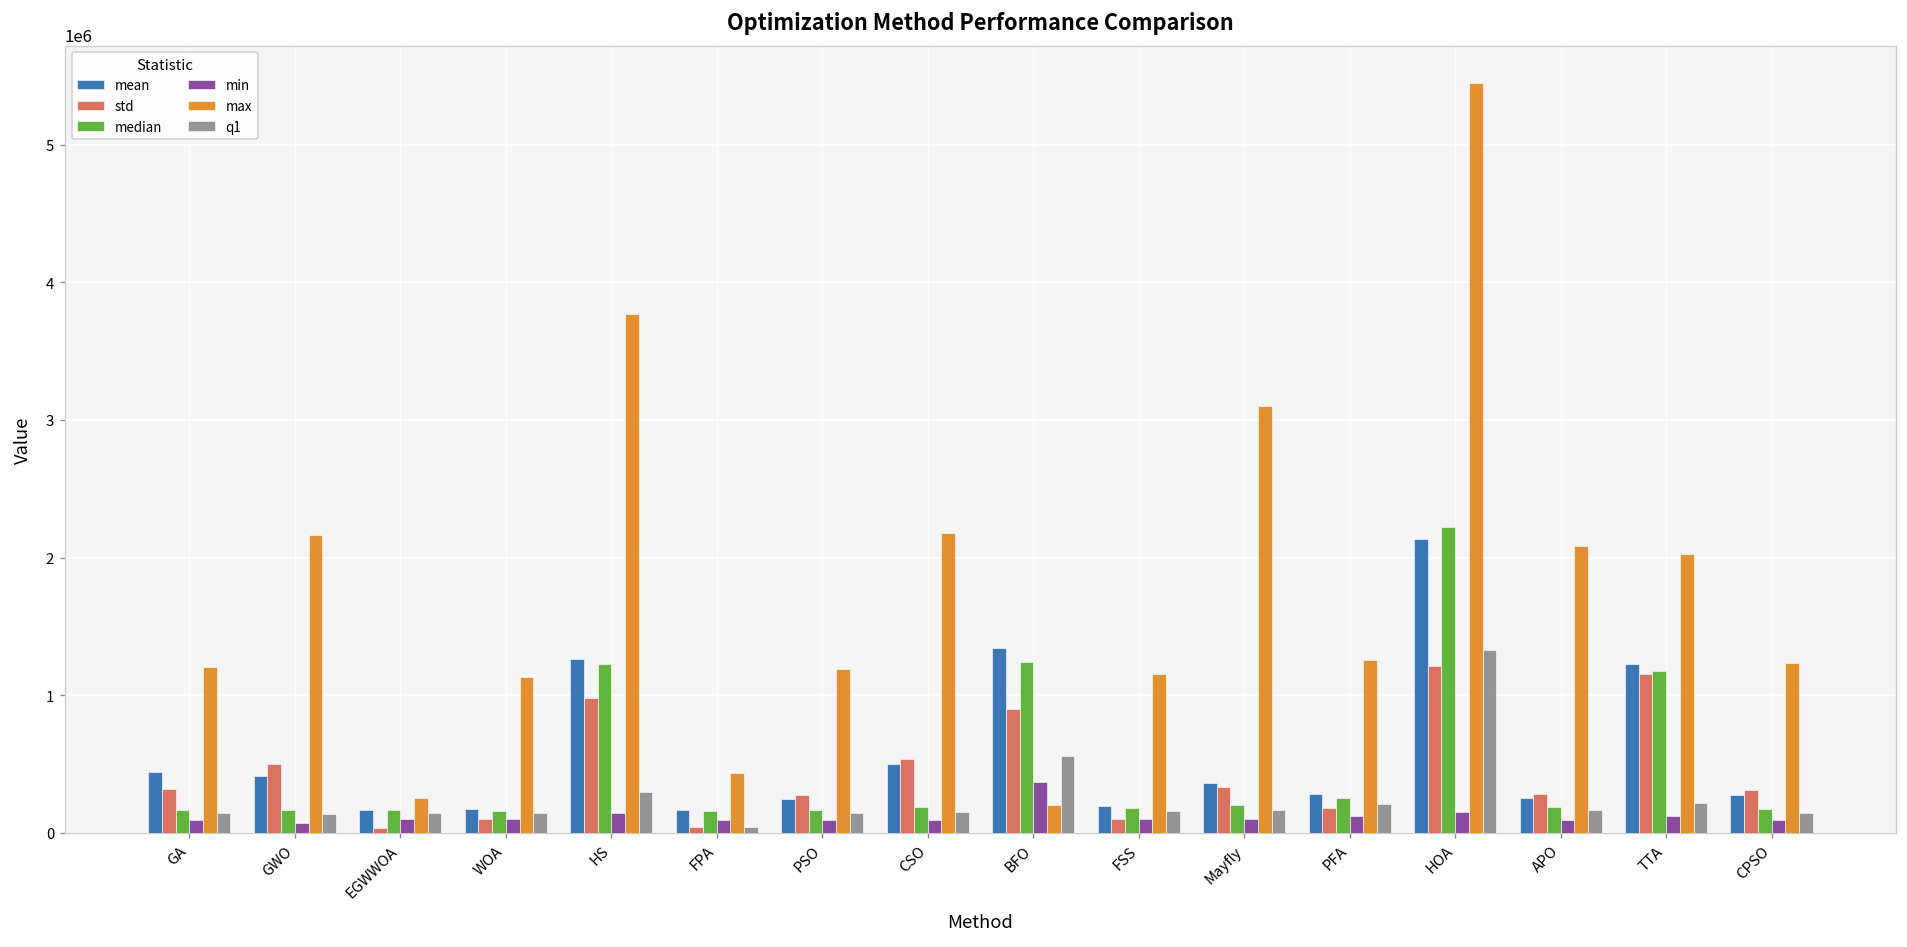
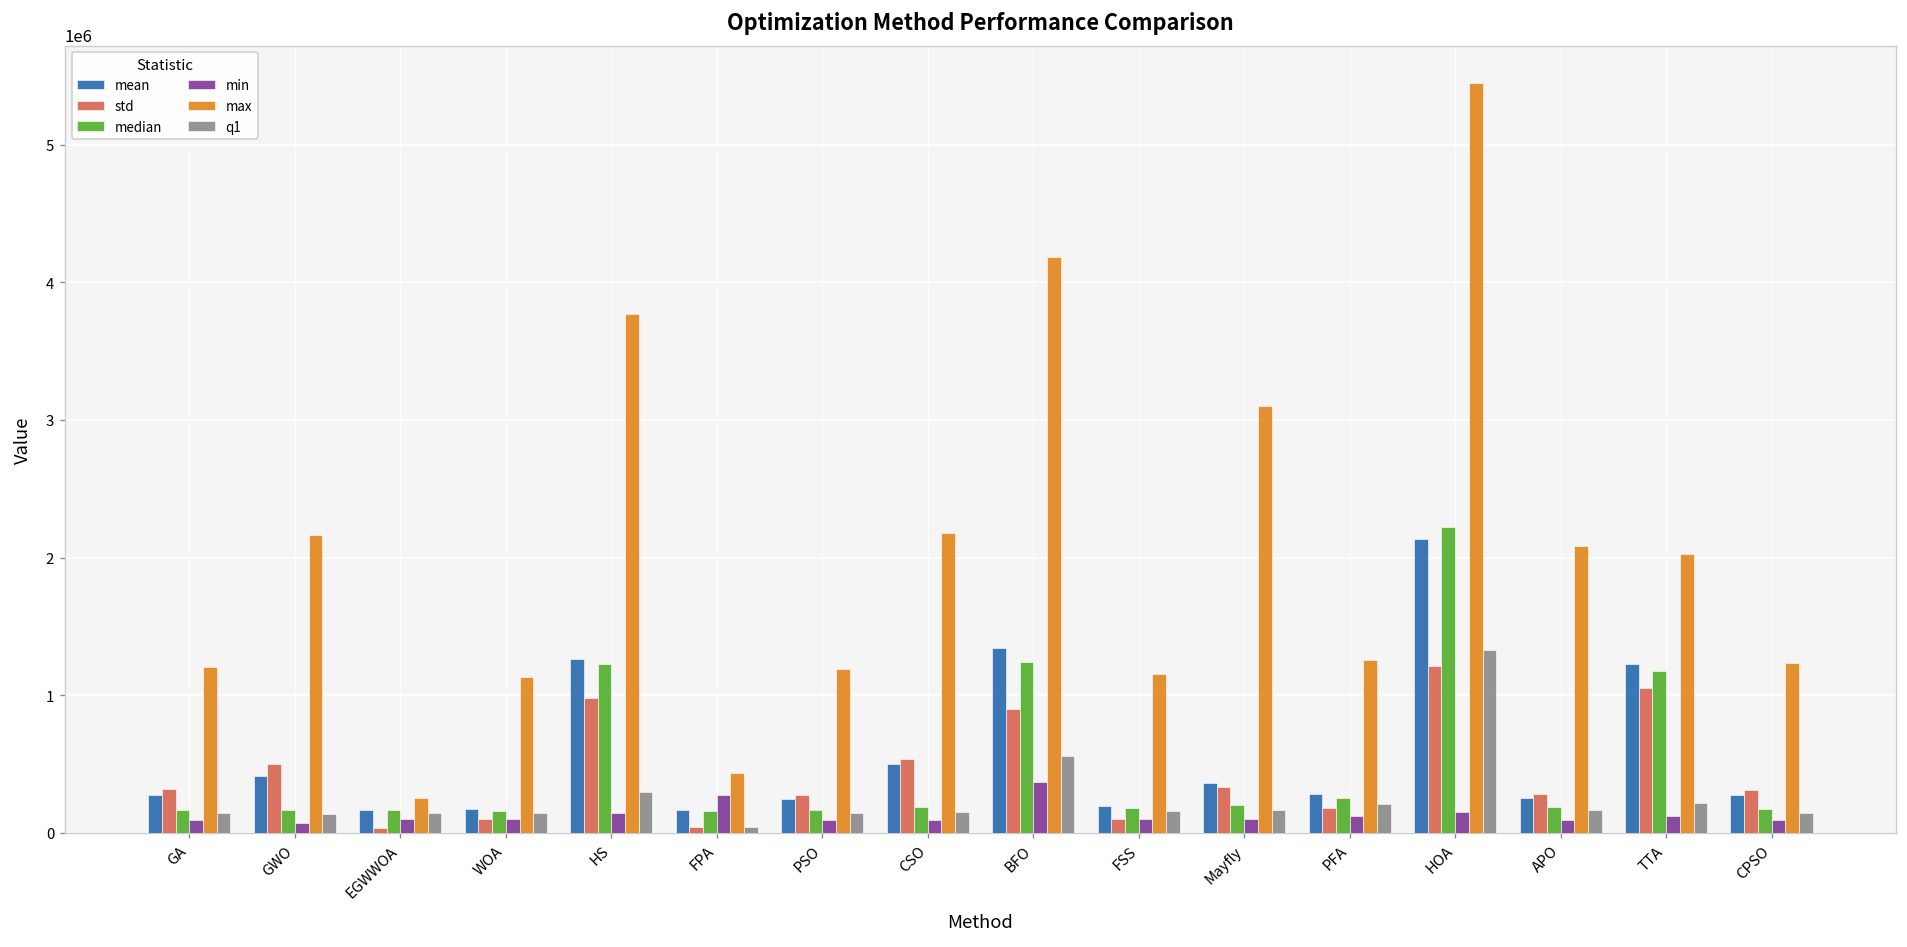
mean, GA: 440000 -> 270000
min, FPA: 90000 -> 280000
max, BFO: 200000 -> 4190000
std, TTA: 1150000 -> 1060000
